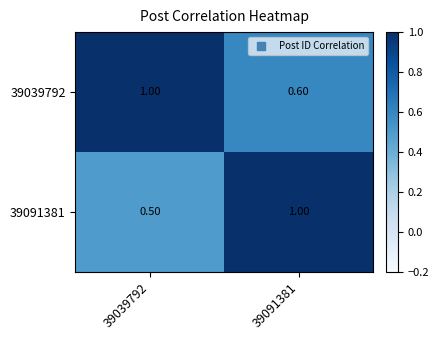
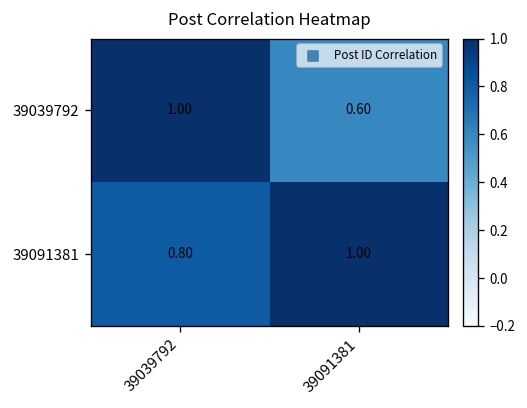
39091381, 39039792: 0.50 -> 0.80
